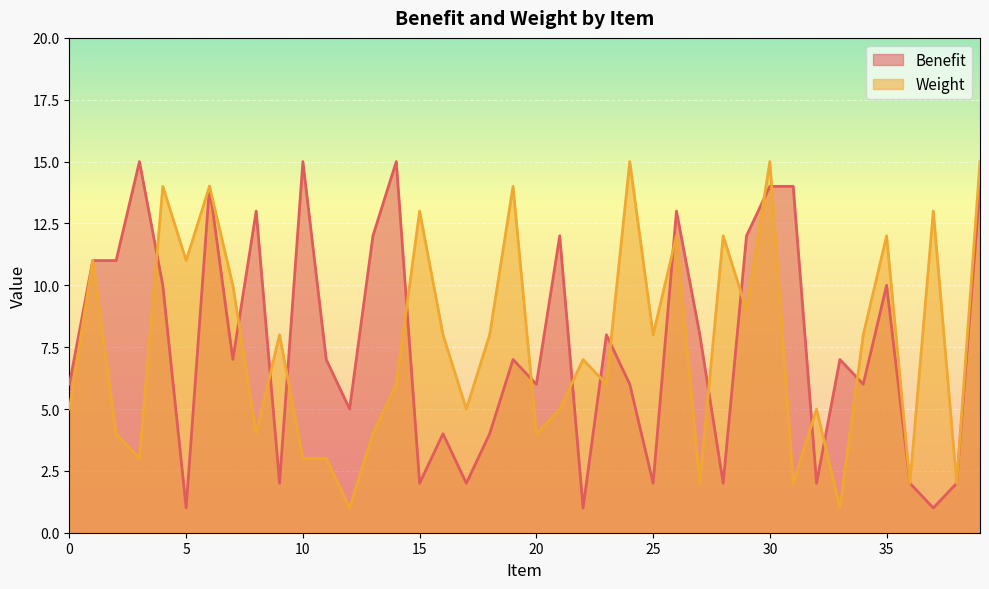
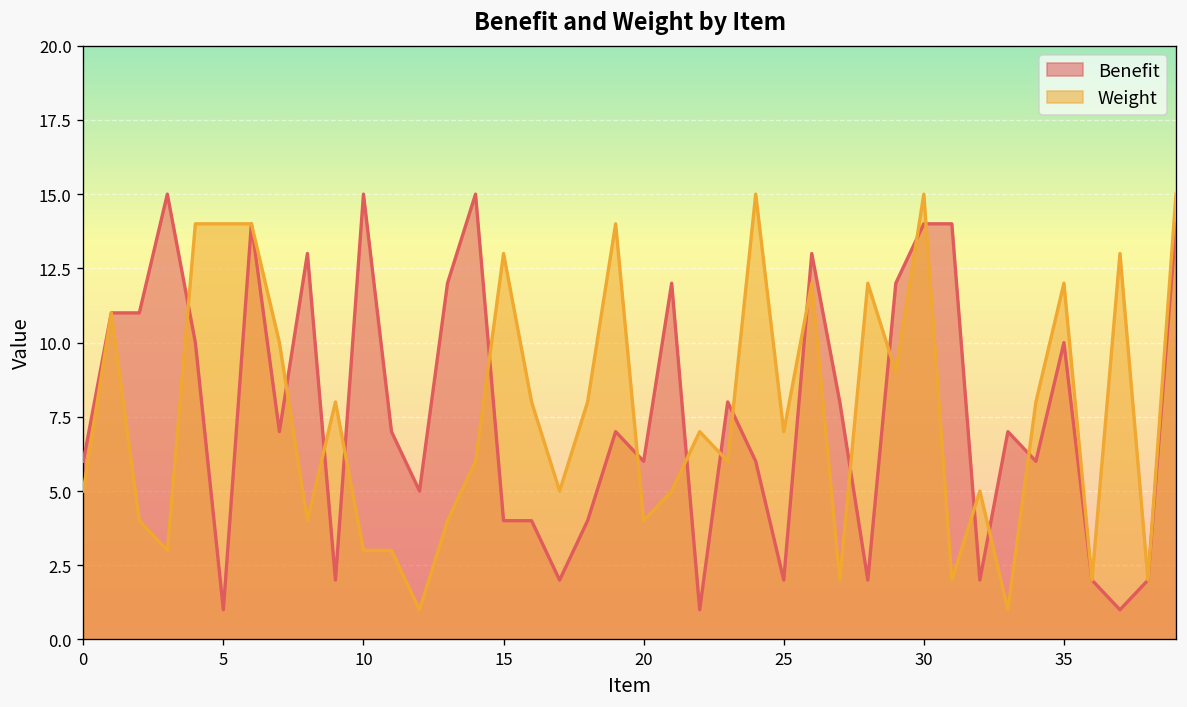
Weight, 5: 11 -> 14
Benefit, 15: 2 -> 4
Weight, 25: 8 -> 7
